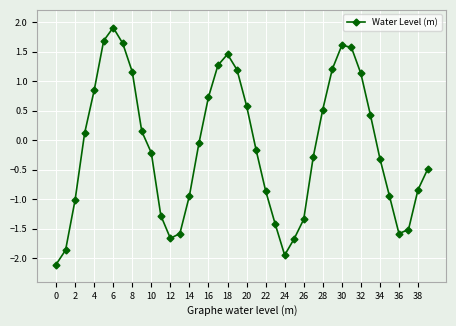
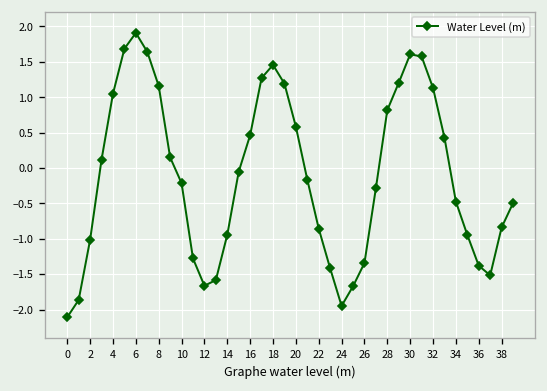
4: 0.8 -> 1.0
16: 0.7 -> 0.5
28: 0.5 -> 0.8
34: -0.3 -> -0.5
36: -1.6 -> -1.4
